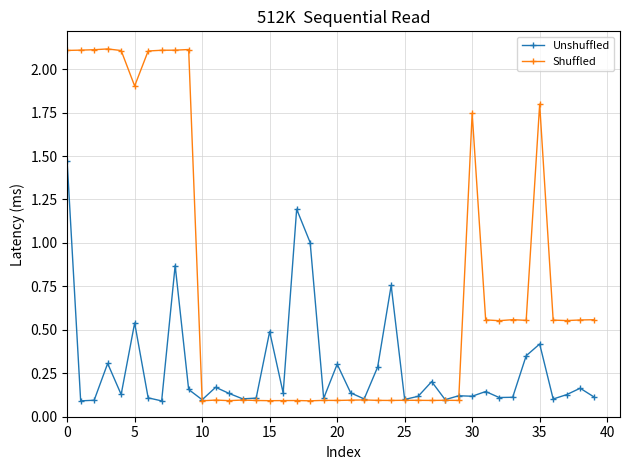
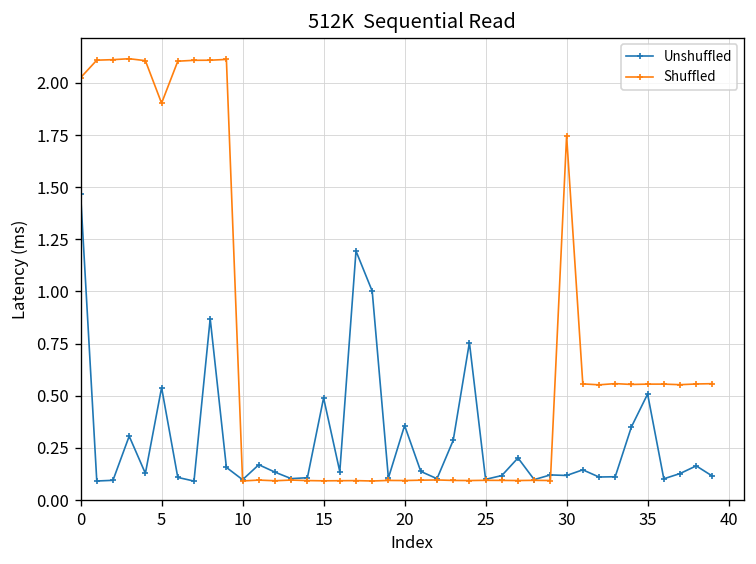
Shuffled, 0: 2.11 -> 2.03
Unshuffled, 20: 0.30 -> 0.36
Unshuffled, 35: 0.42 -> 0.51
Shuffled, 35: 1.80 -> 0.56
